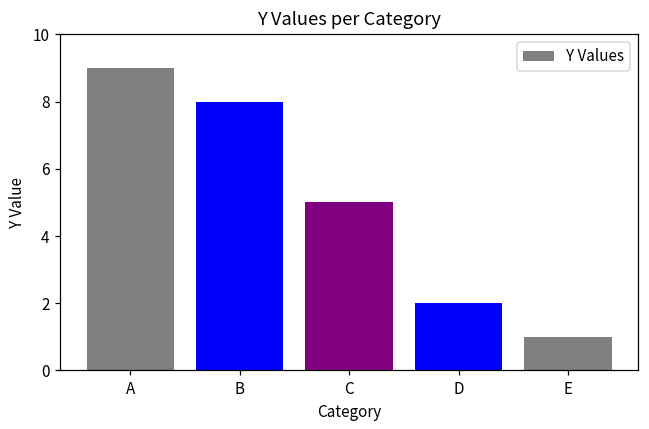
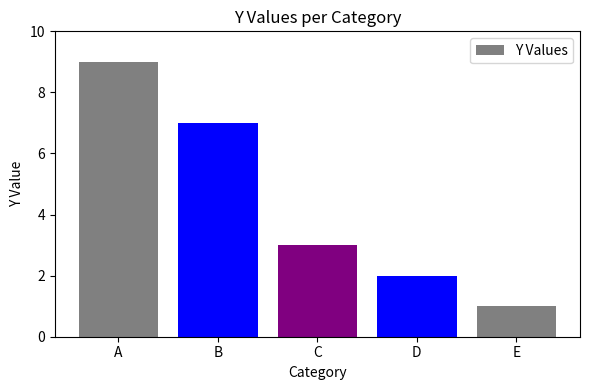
B: 8 -> 7
C: 5 -> 3
